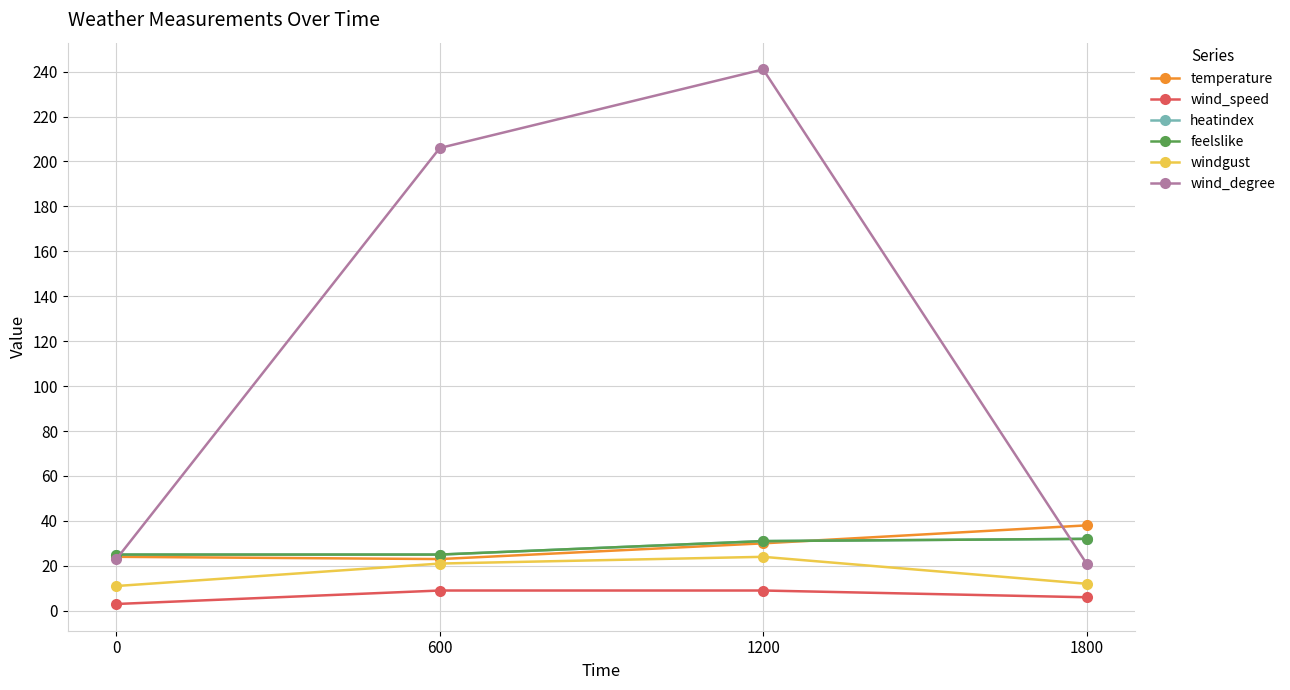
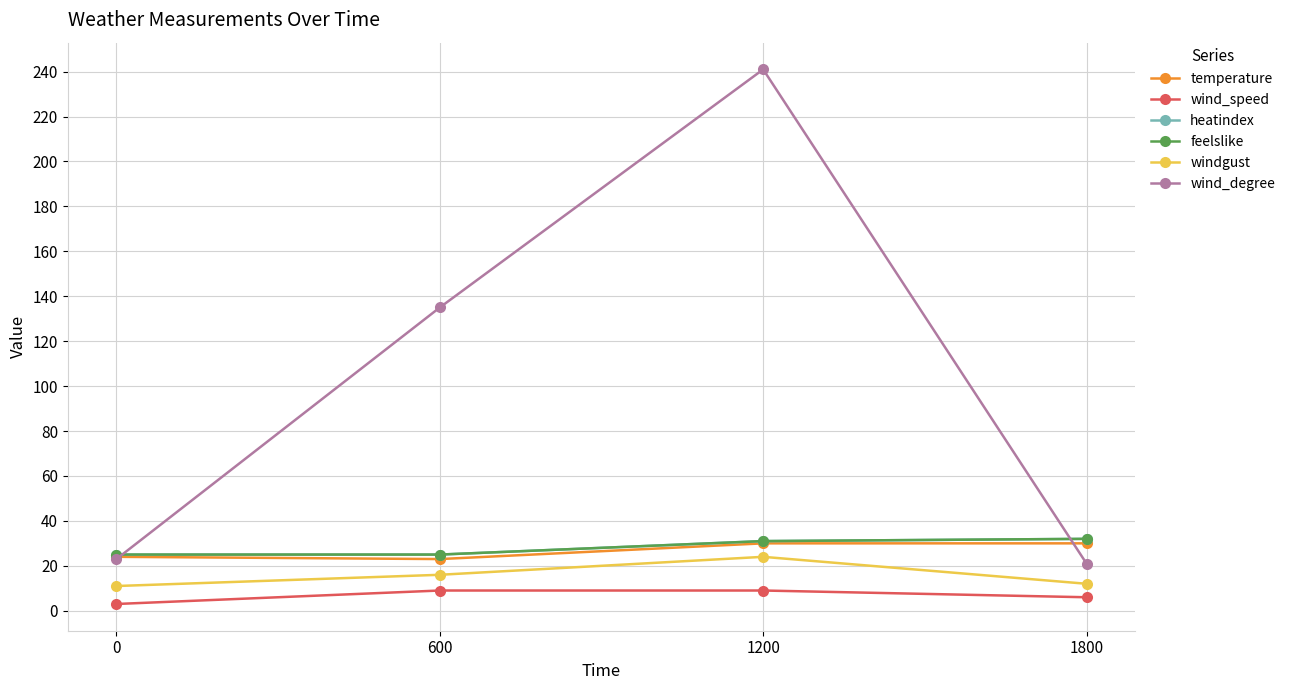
windgust, 600: 21 -> 16
wind_degree, 600: 206 -> 135
temperature, 1800: 38 -> 30
